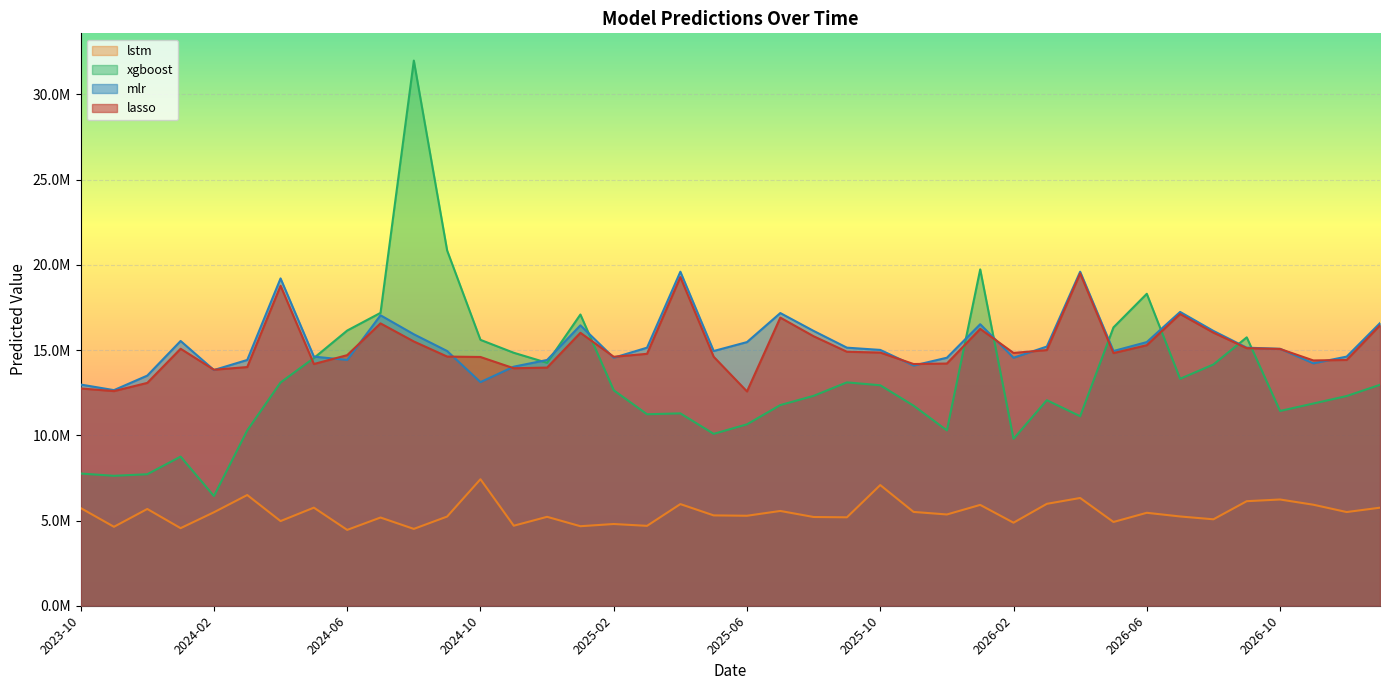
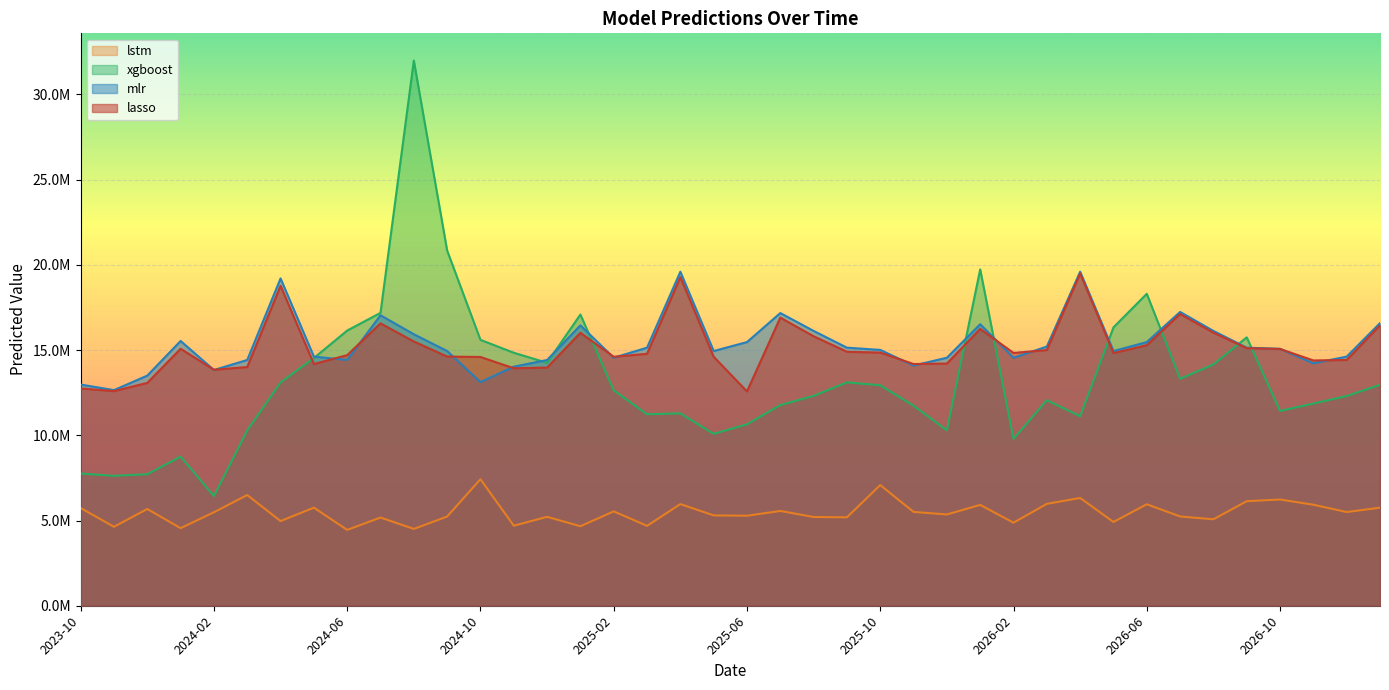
lstm, 2025-02: 4800000 -> 5500000
lstm, 2026-06: 5500000 -> 6000000
